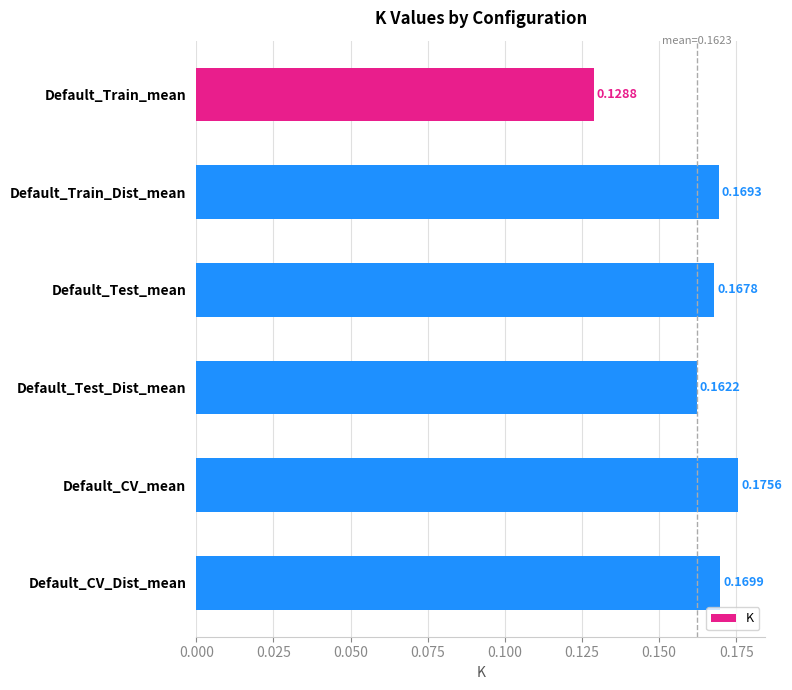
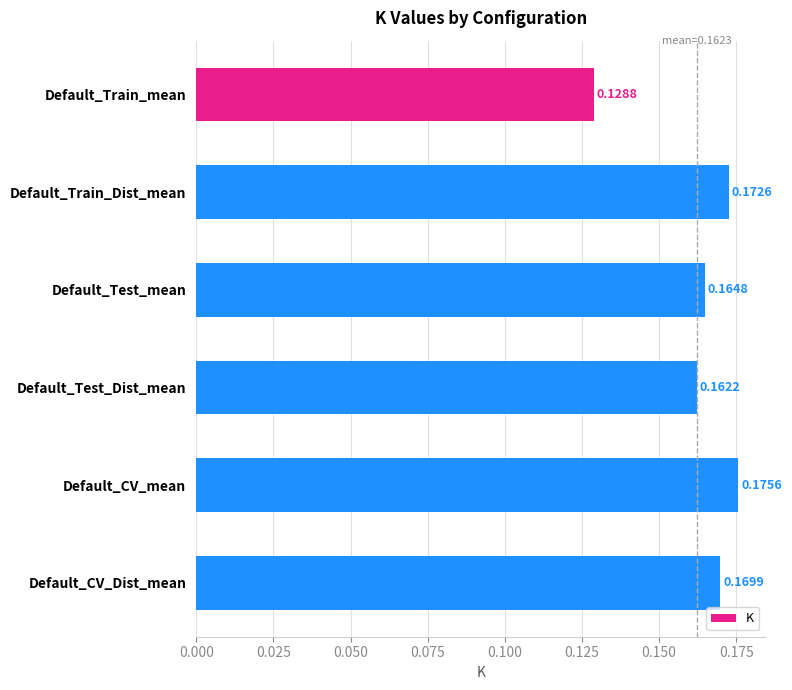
Default_Train_Dist_mean: 0.1693 -> 0.1726
Default_Test_mean: 0.1678 -> 0.1648
